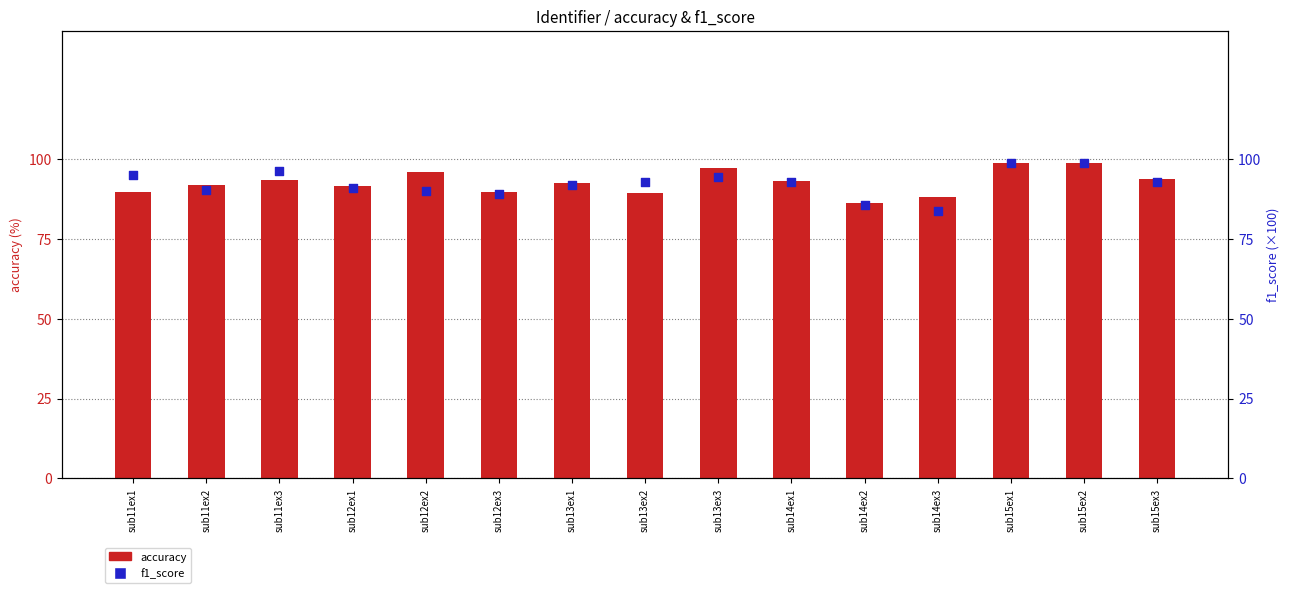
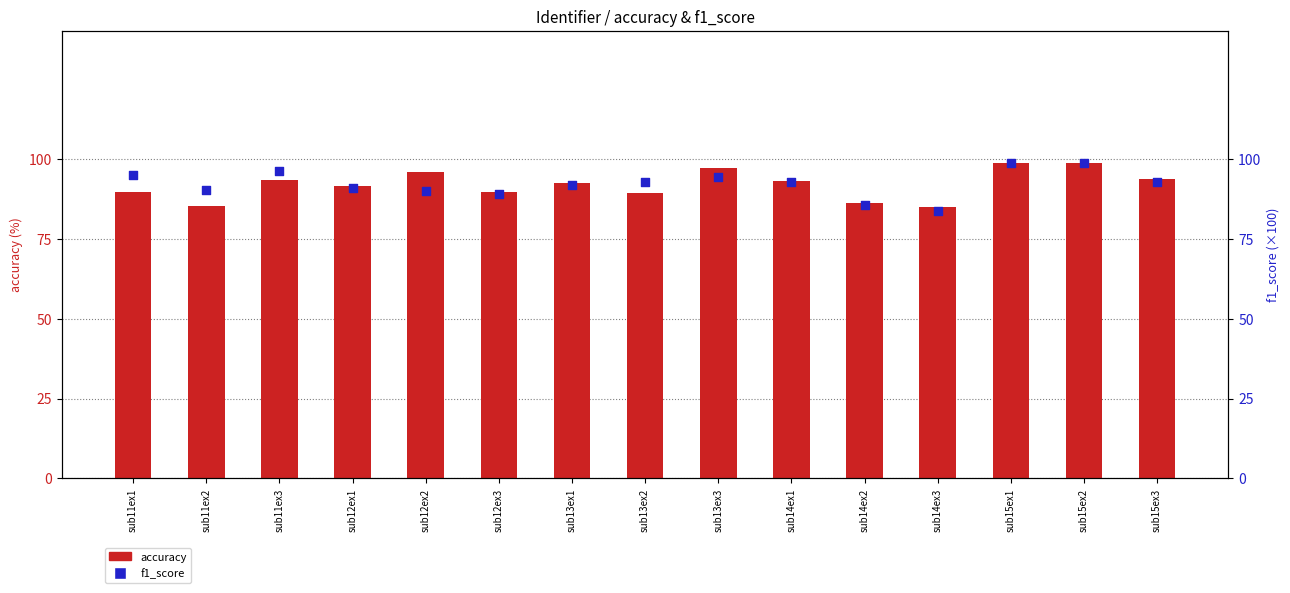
accuracy, sub11ex2: 92 -> 85
accuracy, sub14ex3: 88 -> 85
